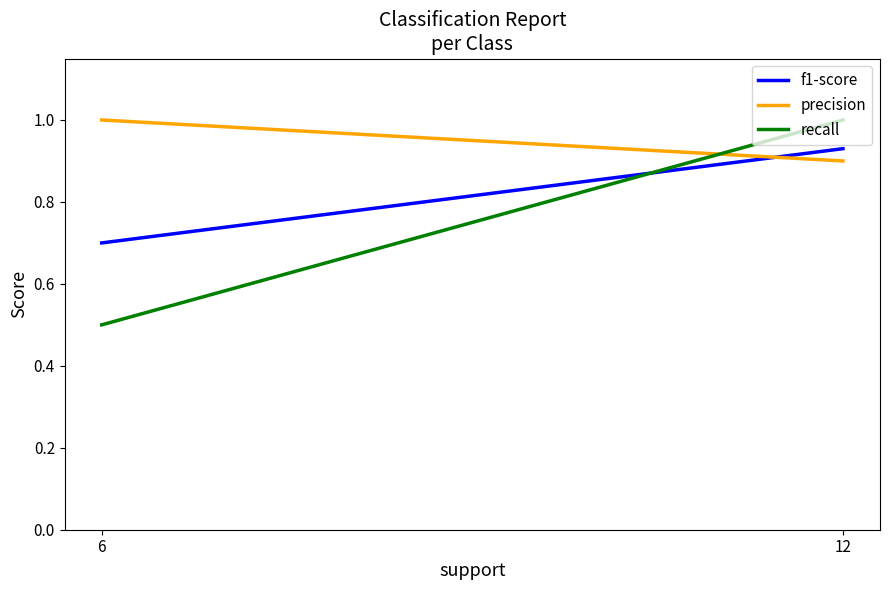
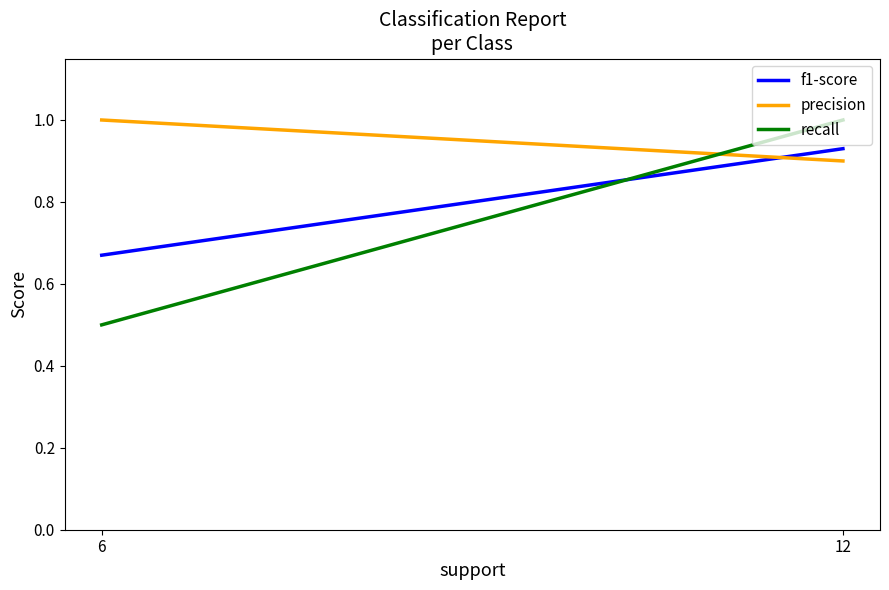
f1-score, 6: 0.70 -> 0.67
